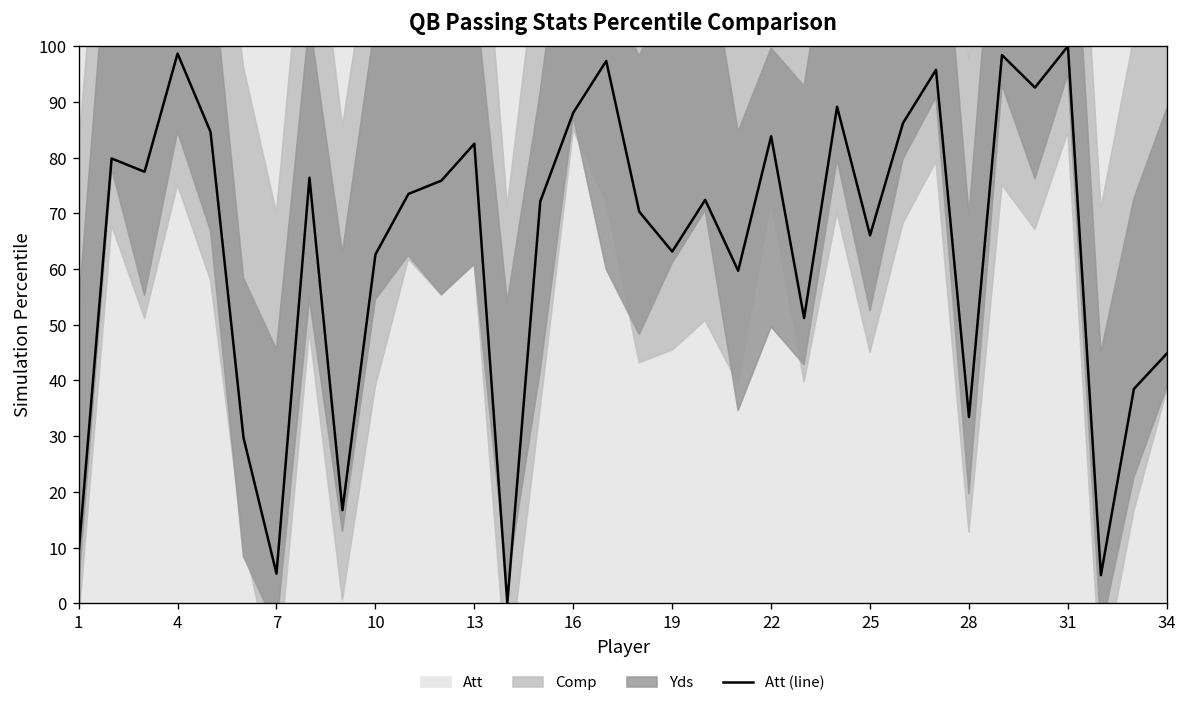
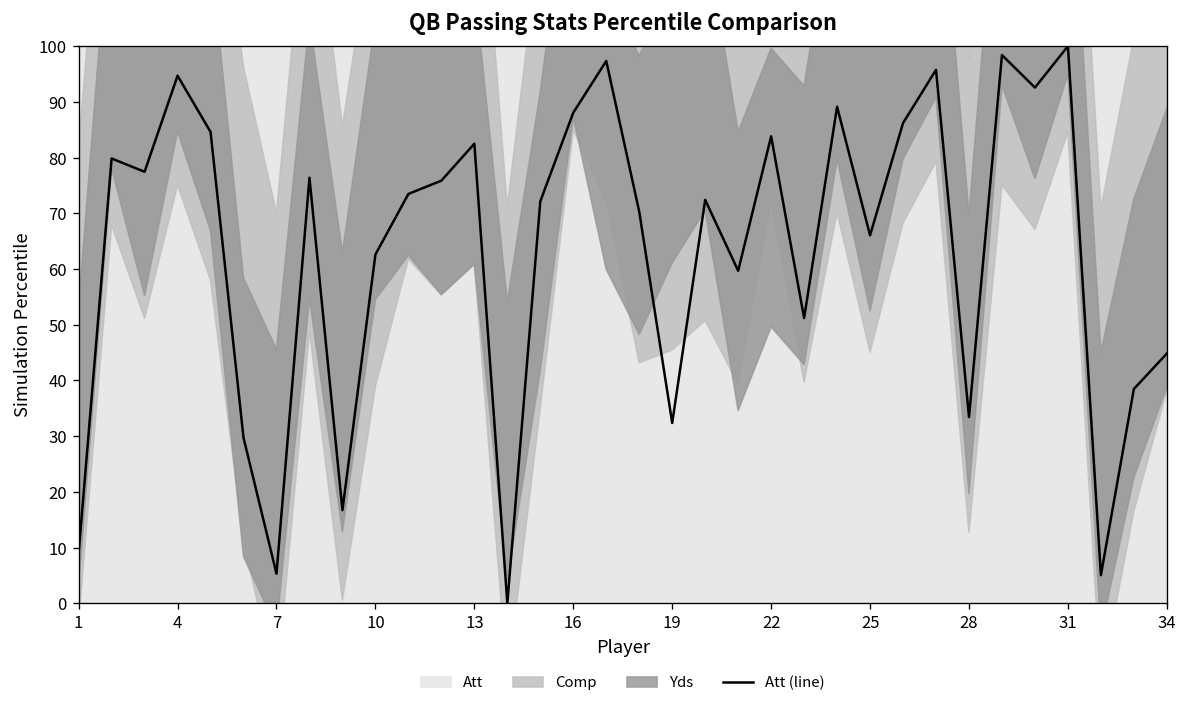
Att (line), 4: 99 -> 95
Att (line), 19: 63 -> 32
